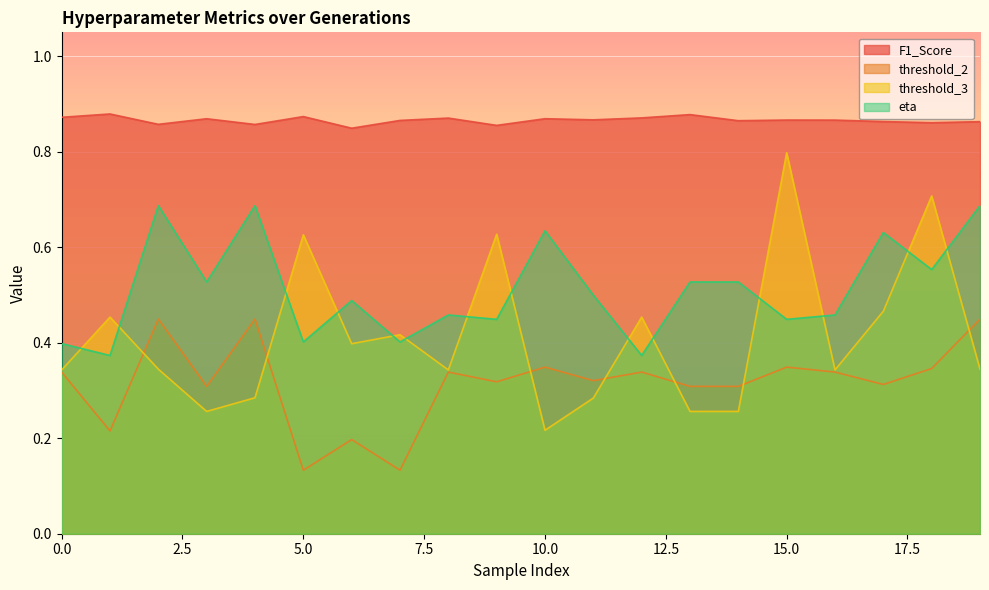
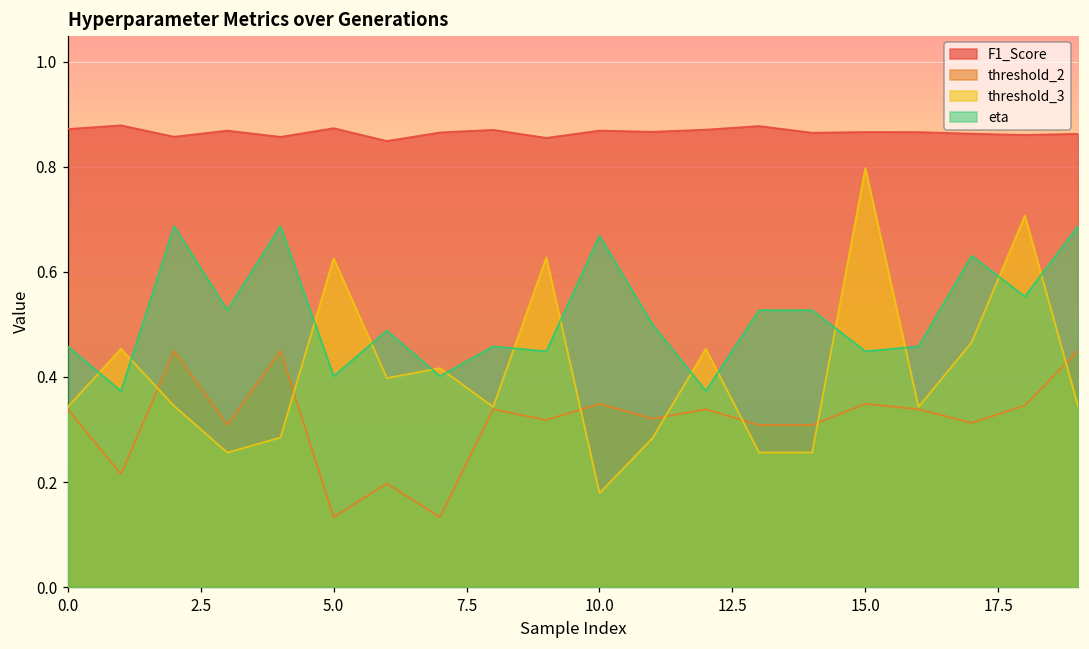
eta, 0.0: 0.40 -> 0.46
threshold_3, 10.0: 0.22 -> 0.18
eta, 10.0: 0.63 -> 0.67
